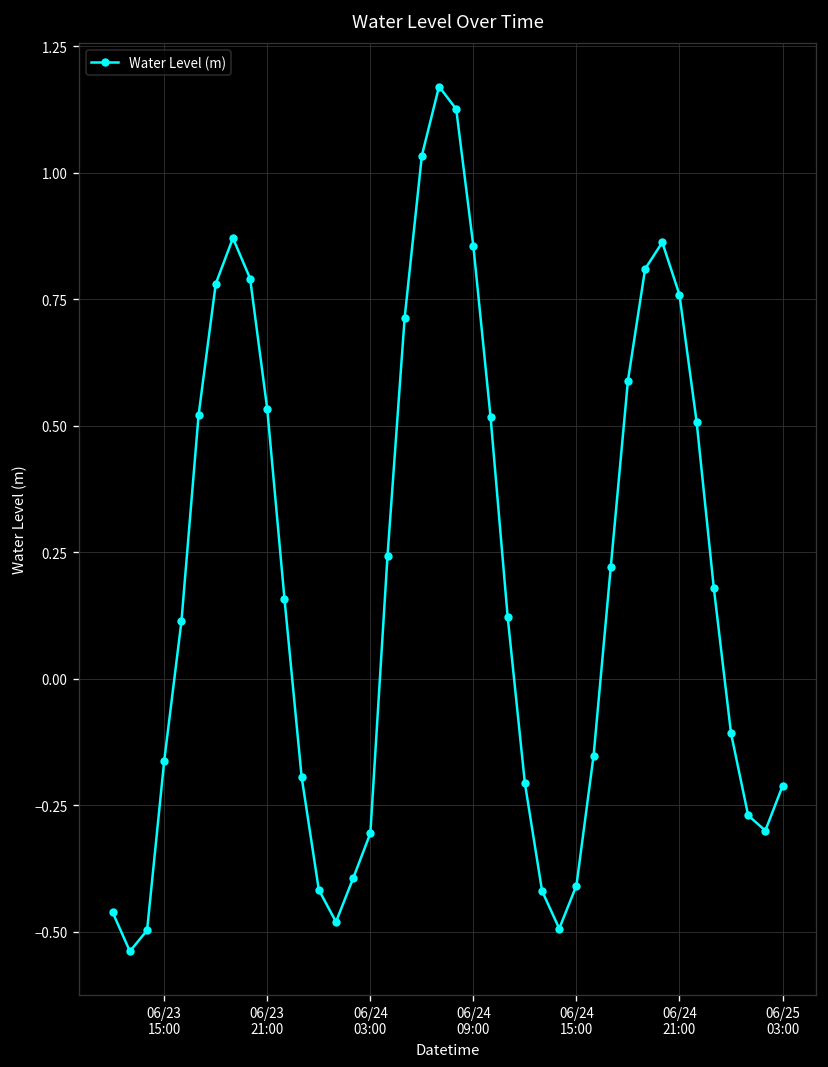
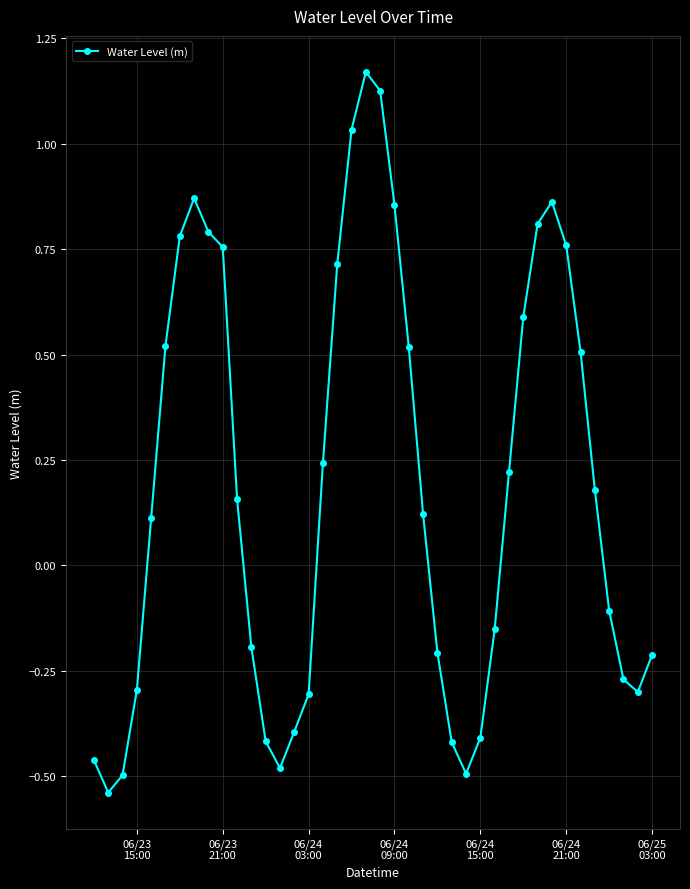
06/23 15:00: -0.16 -> -0.30
06/23 21:00: 0.53 -> 0.76
